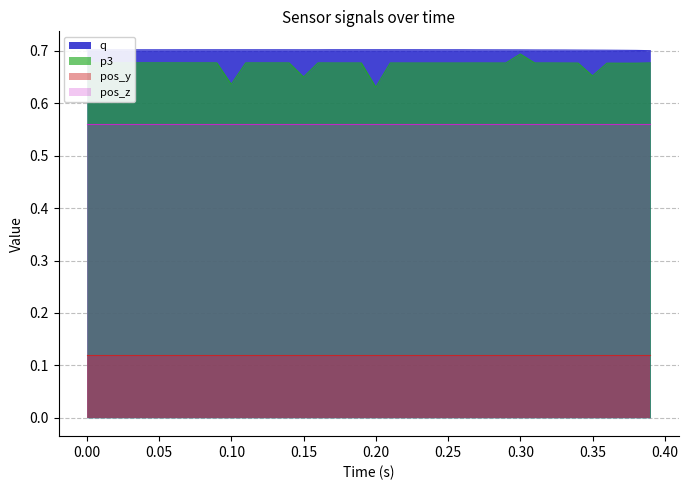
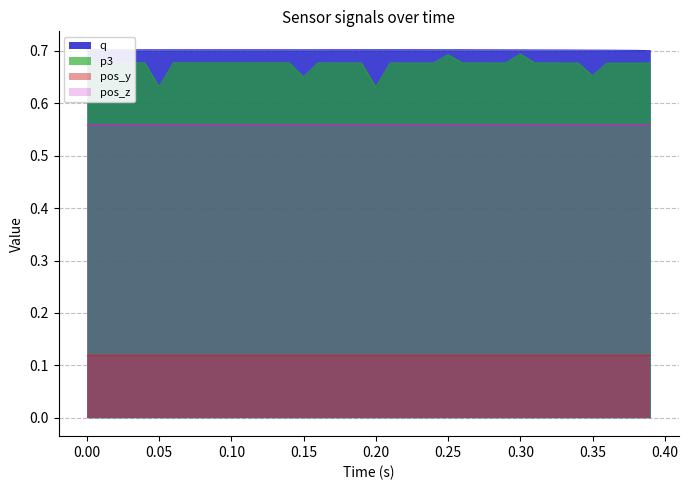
p3, 0.05: 0.68 -> 0.63
p3, 0.10: 0.64 -> 0.68
p3, 0.25: 0.68 -> 0.69
